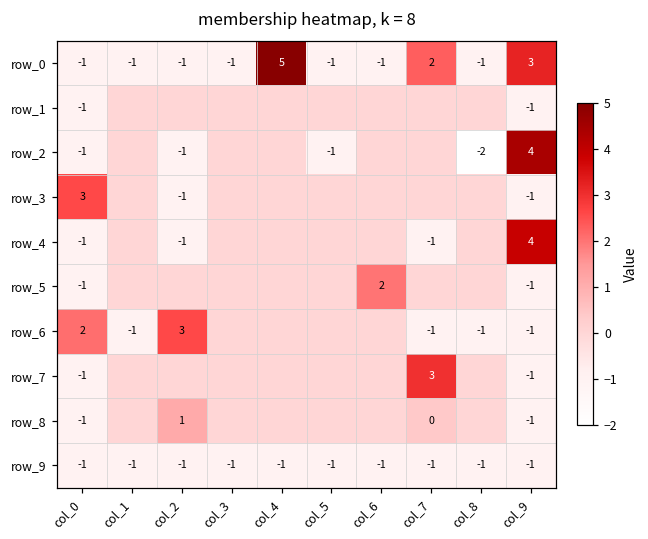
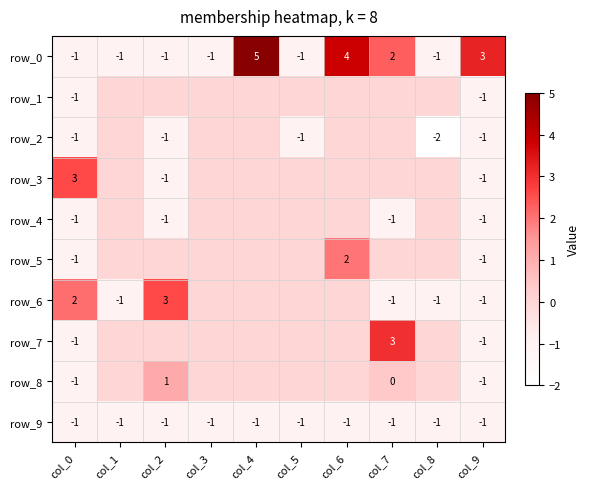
row_0, col_6: -1 -> 4
row_2, col_9: 4 -> -1
row_4, col_9: 4 -> -1
